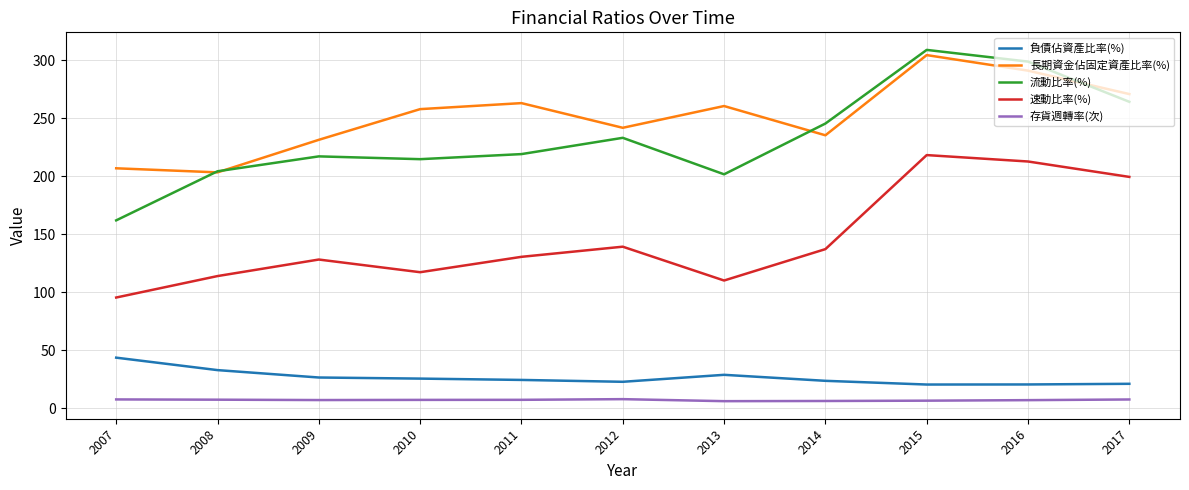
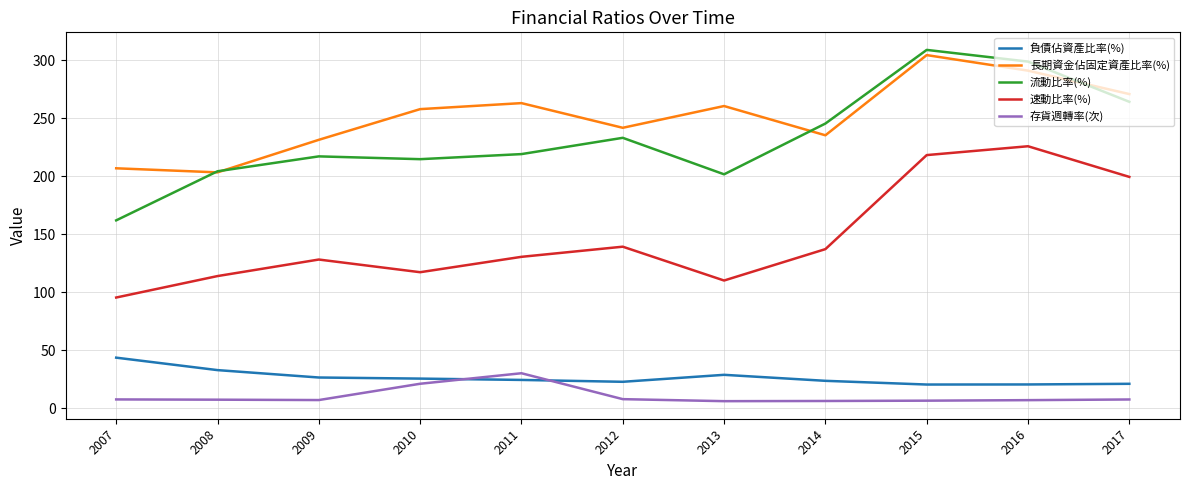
存貨週轉率(次), 2010: 7 -> 21
存貨週轉率(次), 2011: 7 -> 30
速動比率(%), 2016: 213 -> 226
